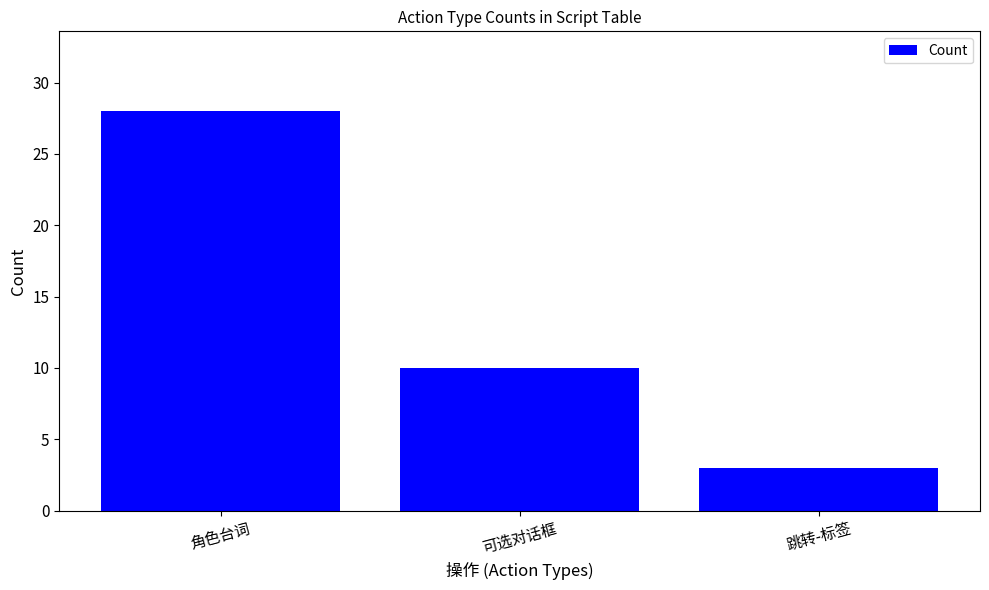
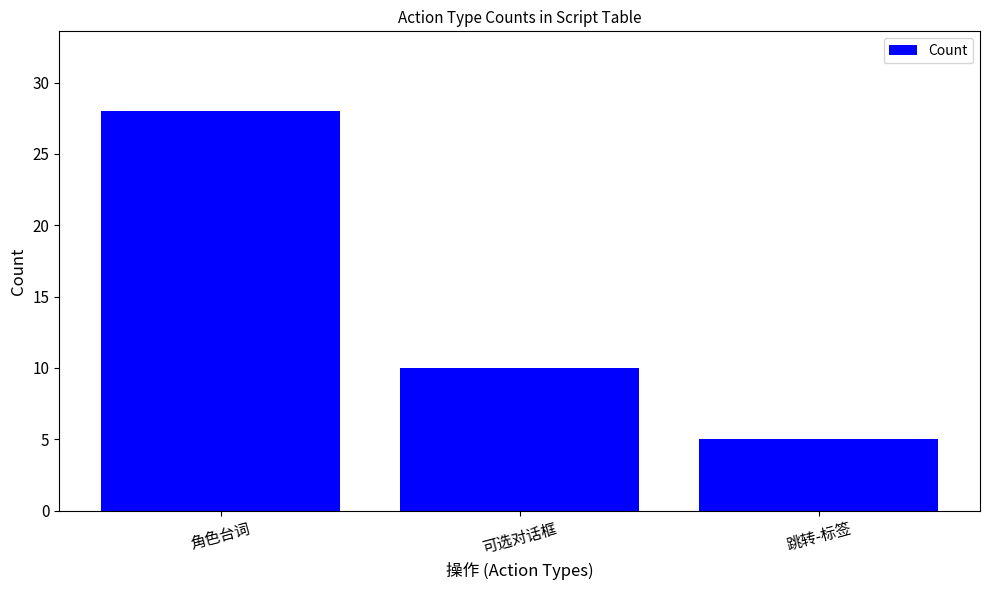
跳转-标签: 3 -> 5
